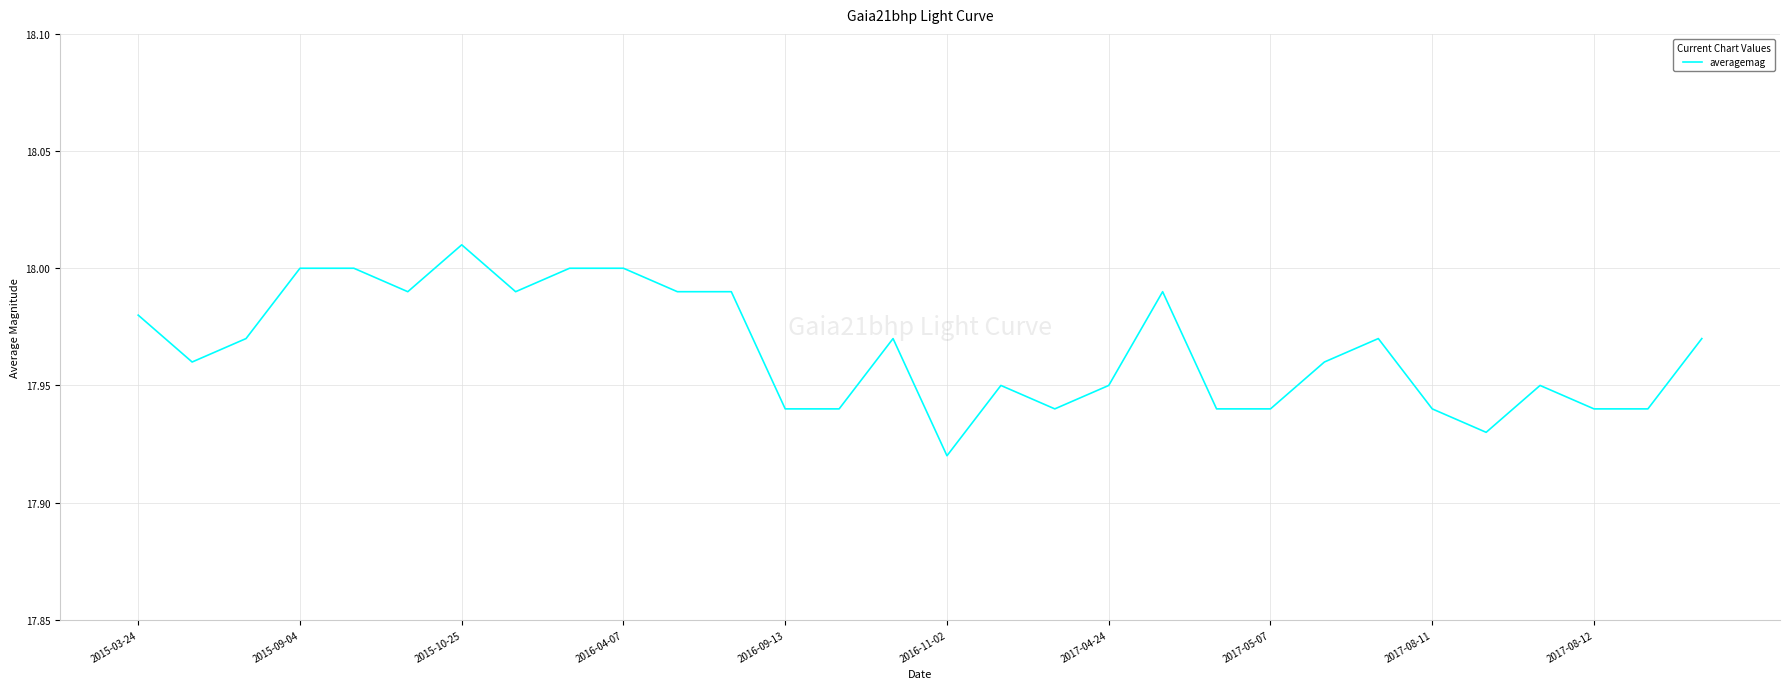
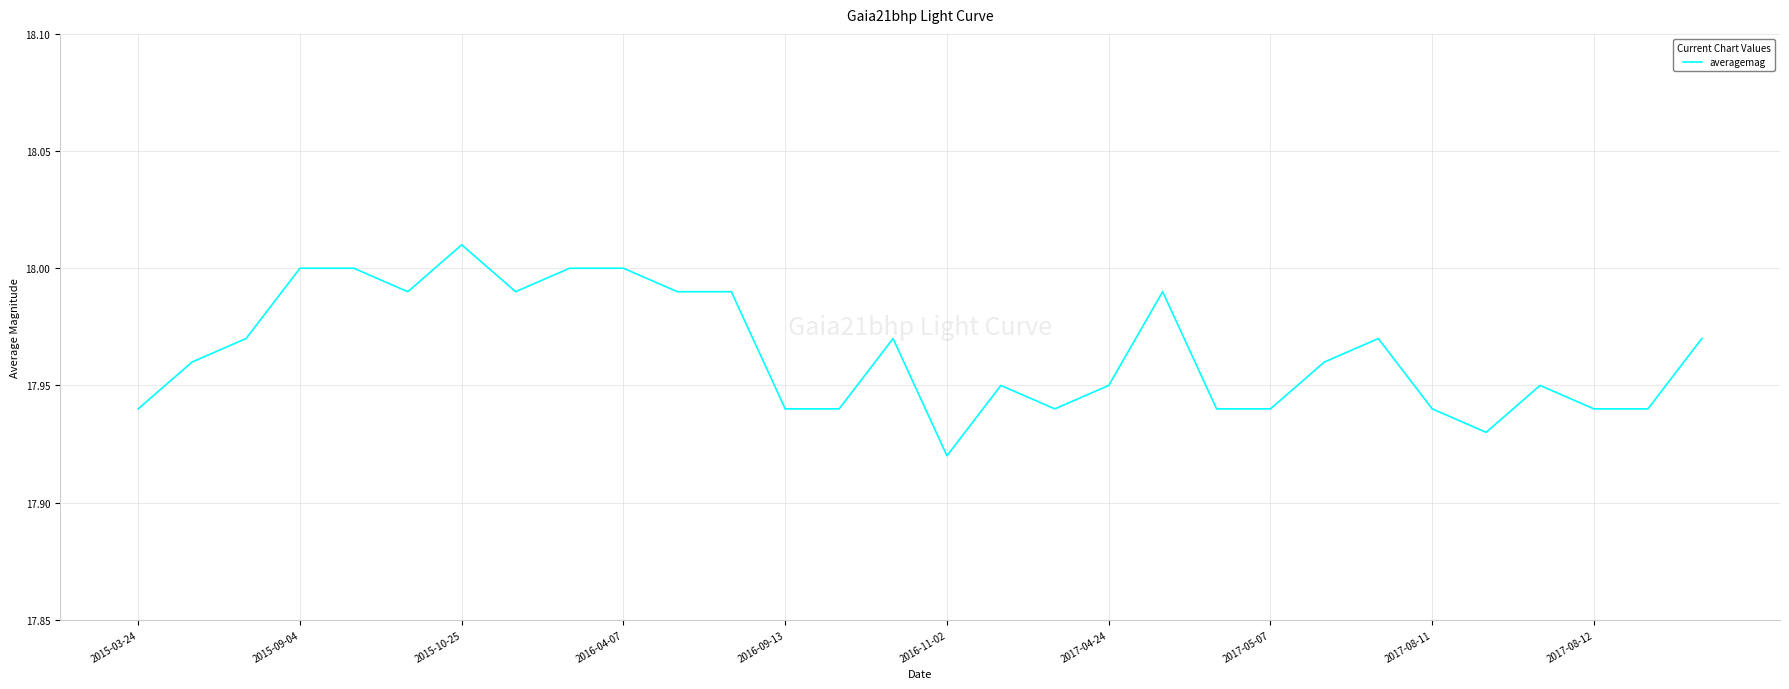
2015-03-24: 17.98 -> 17.94
